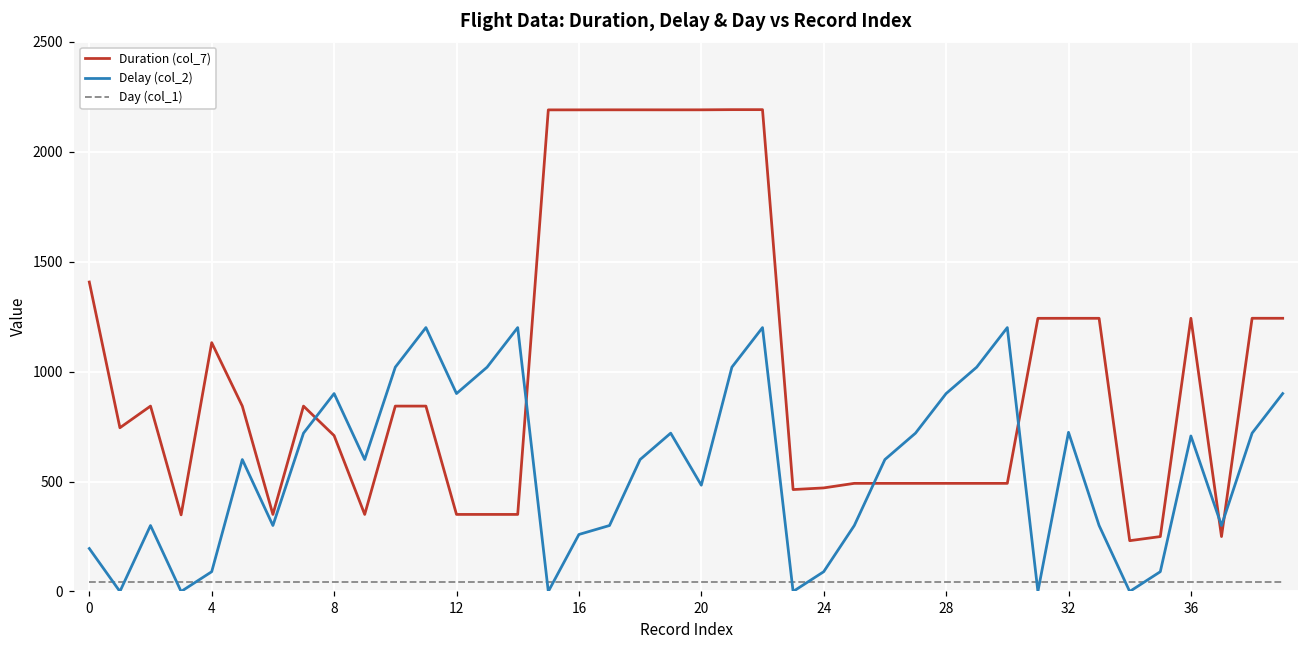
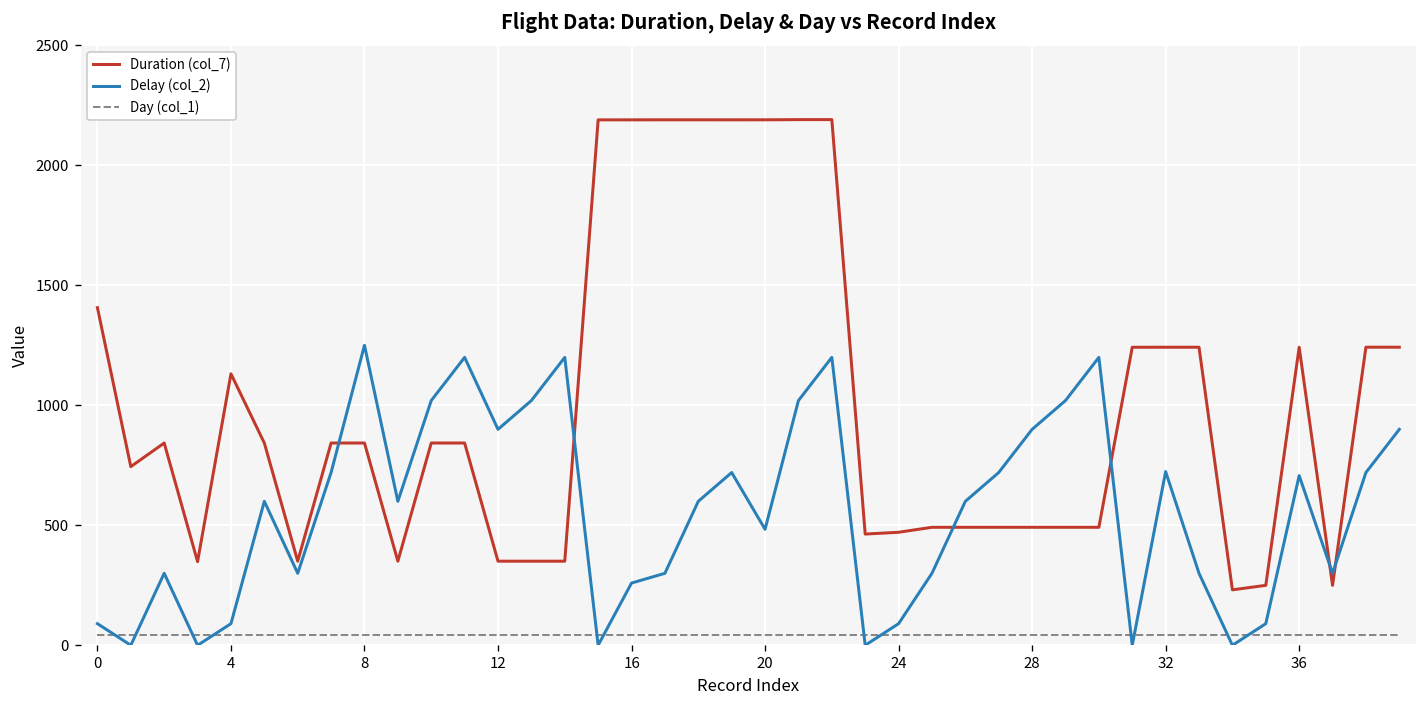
Delay (col_2), 0: 200 -> 90
Duration (col_7), 8: 710 -> 840
Delay (col_2), 8: 900 -> 1250
